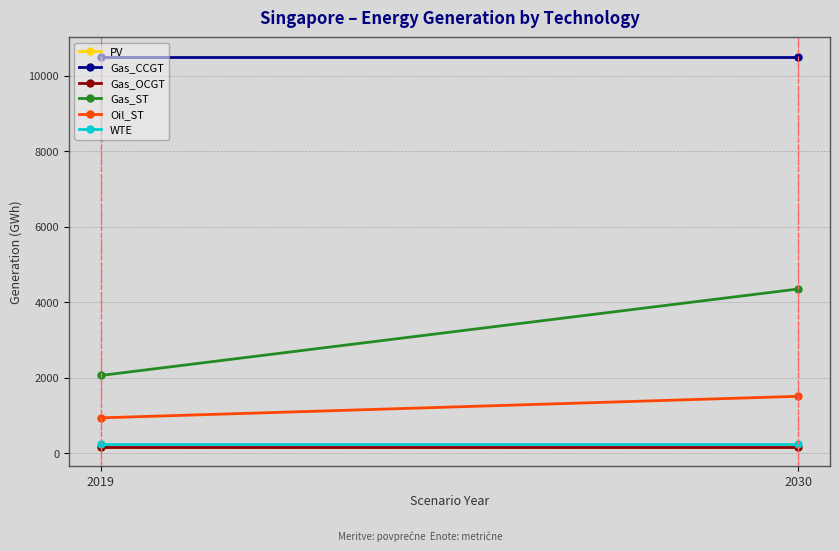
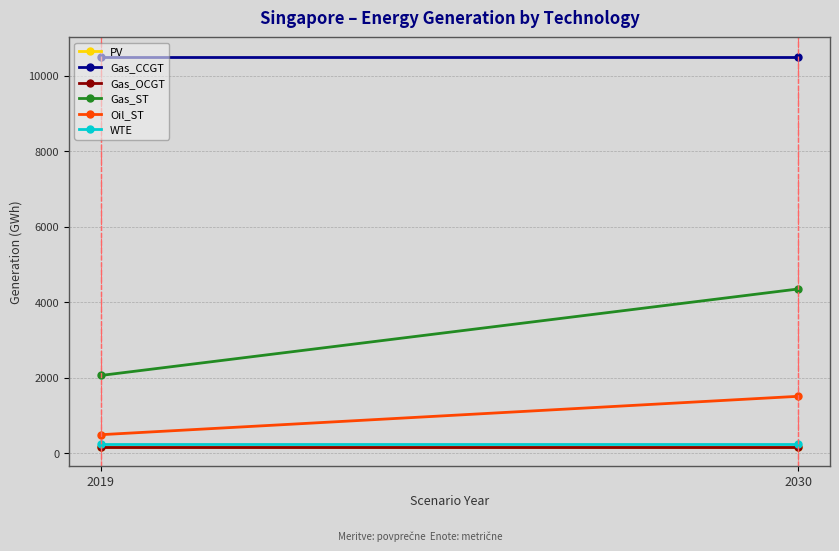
Oil_ST, 2019: 900 -> 500
